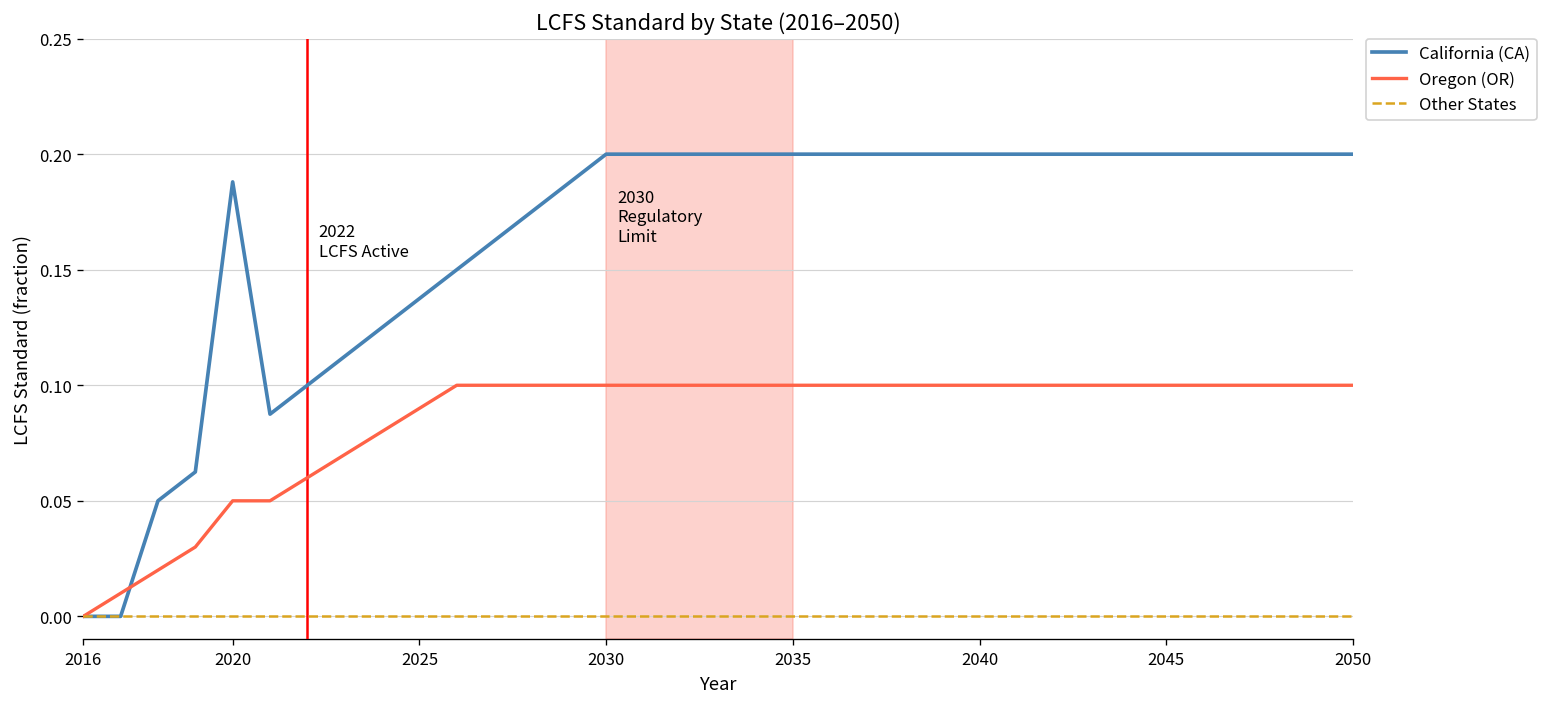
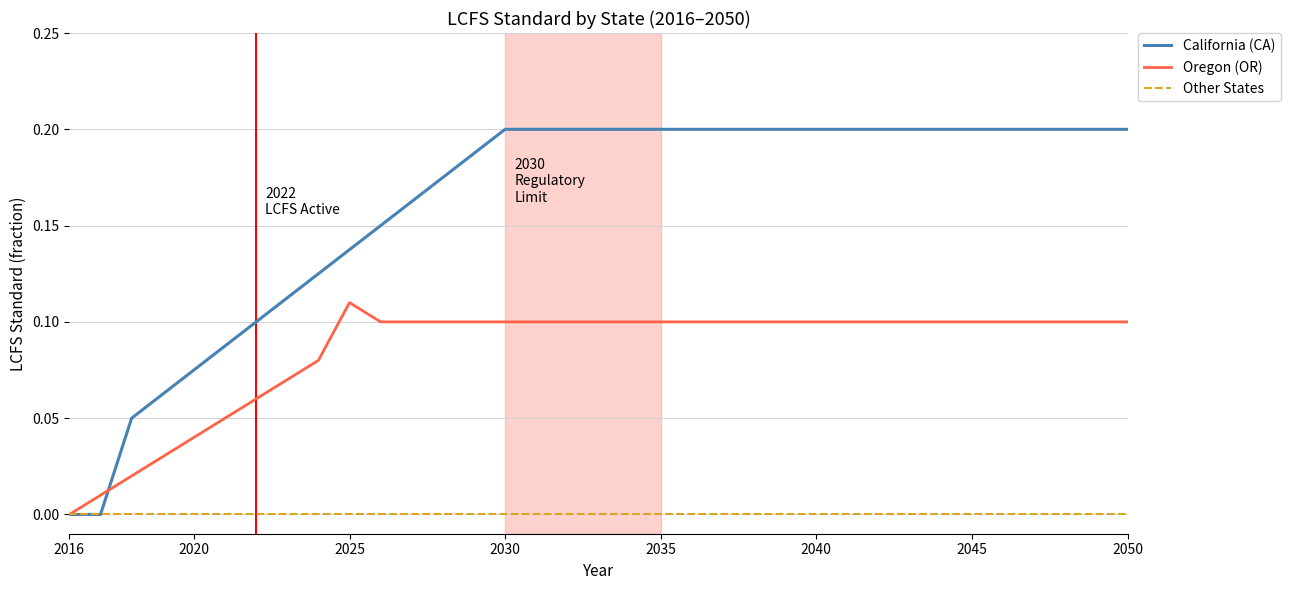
California (CA), 2020: 0.188 -> 0.075
Oregon (OR), 2020: 0.05 -> 0.04
Oregon (OR), 2025: 0.09 -> 0.11
